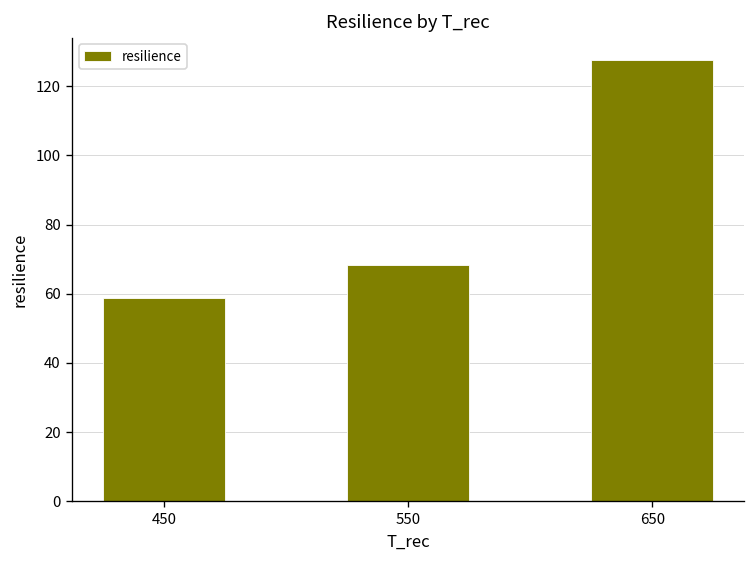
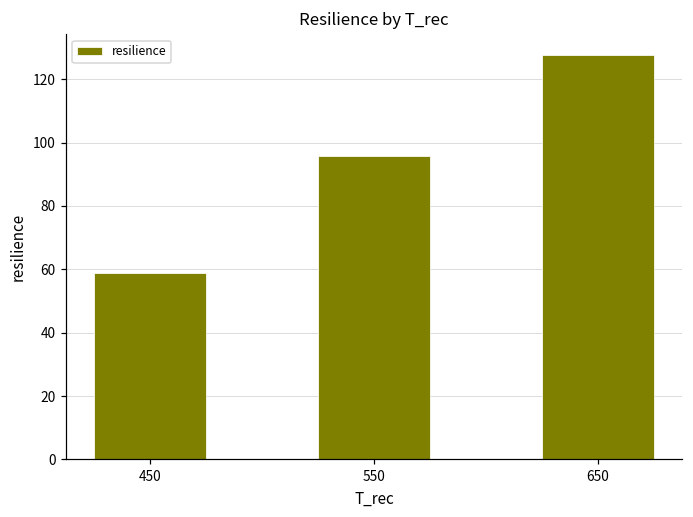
550: 68 -> 96
